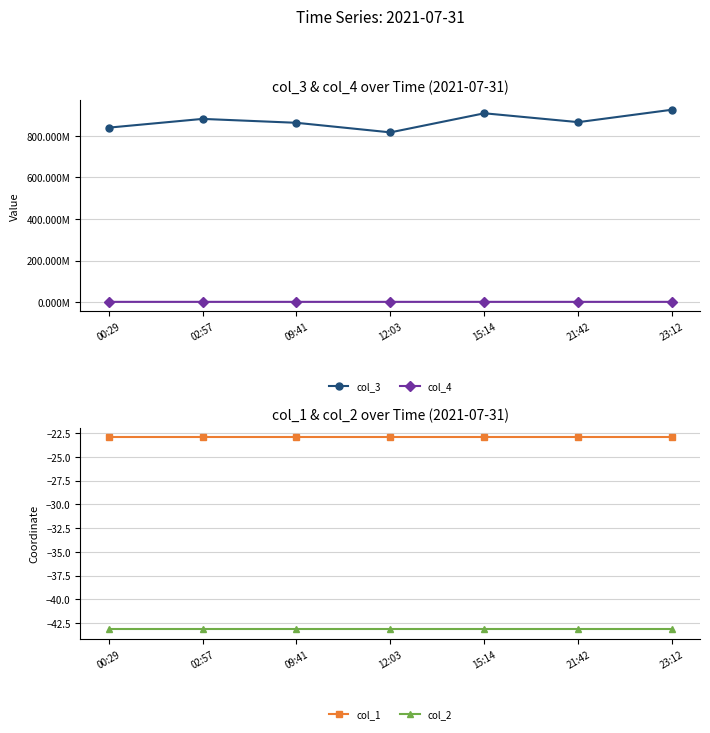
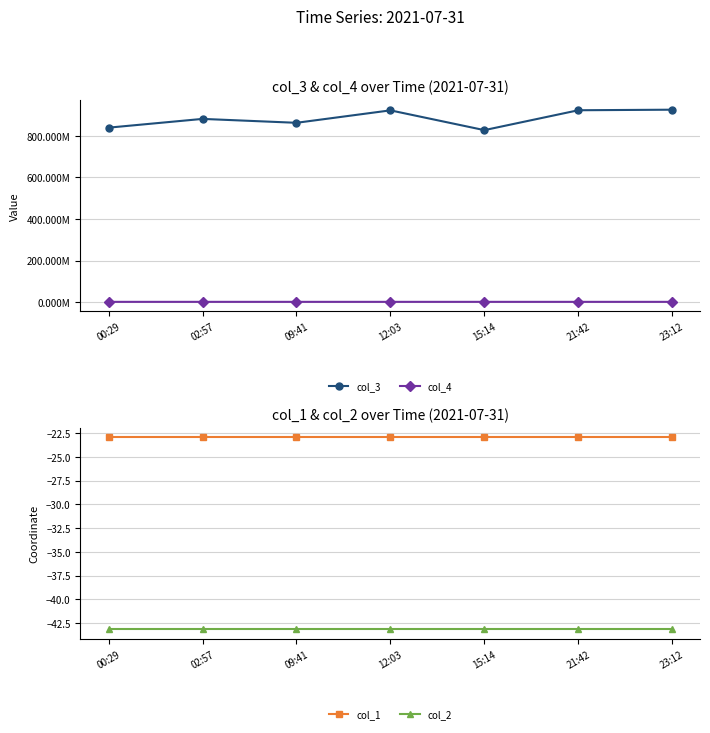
col_3 & col_4 over Time (2021-07-31), col_3, 12:03: 820000000 -> 920000000
col_3 & col_4 over Time (2021-07-31), col_3, 15:14: 910000000 -> 830000000
col_3 & col_4 over Time (2021-07-31), col_3, 21:42: 870000000 -> 920000000
